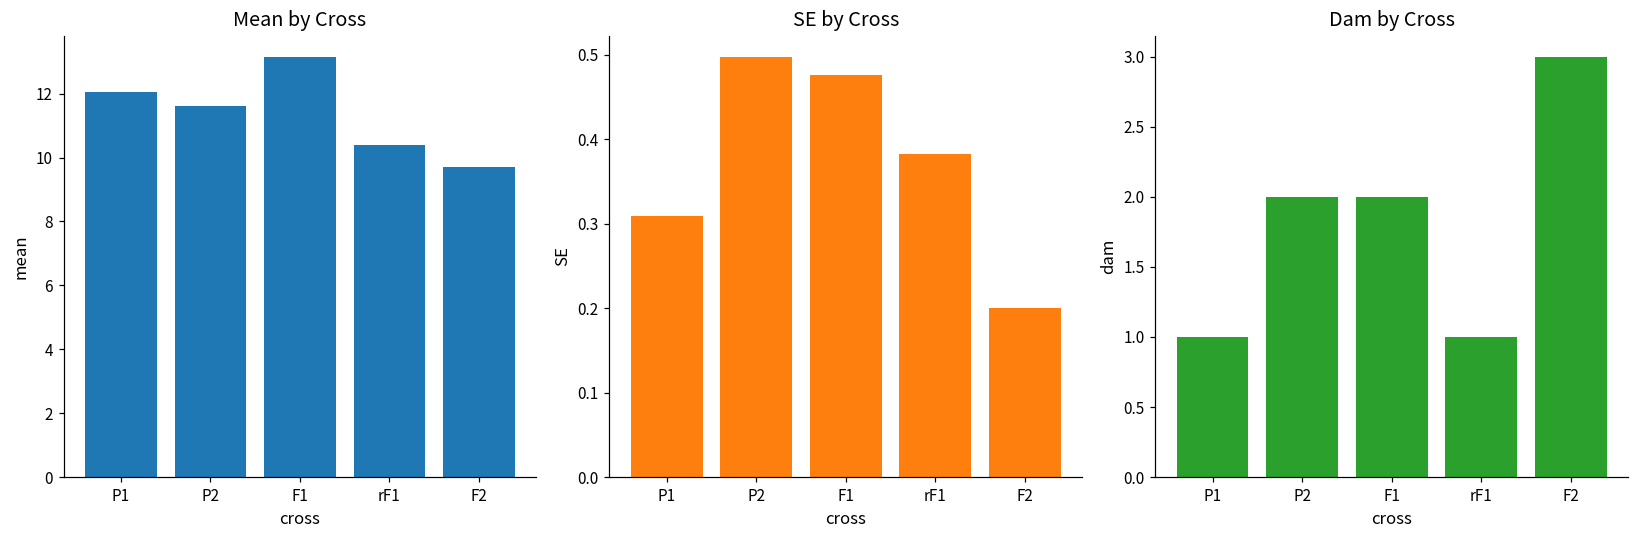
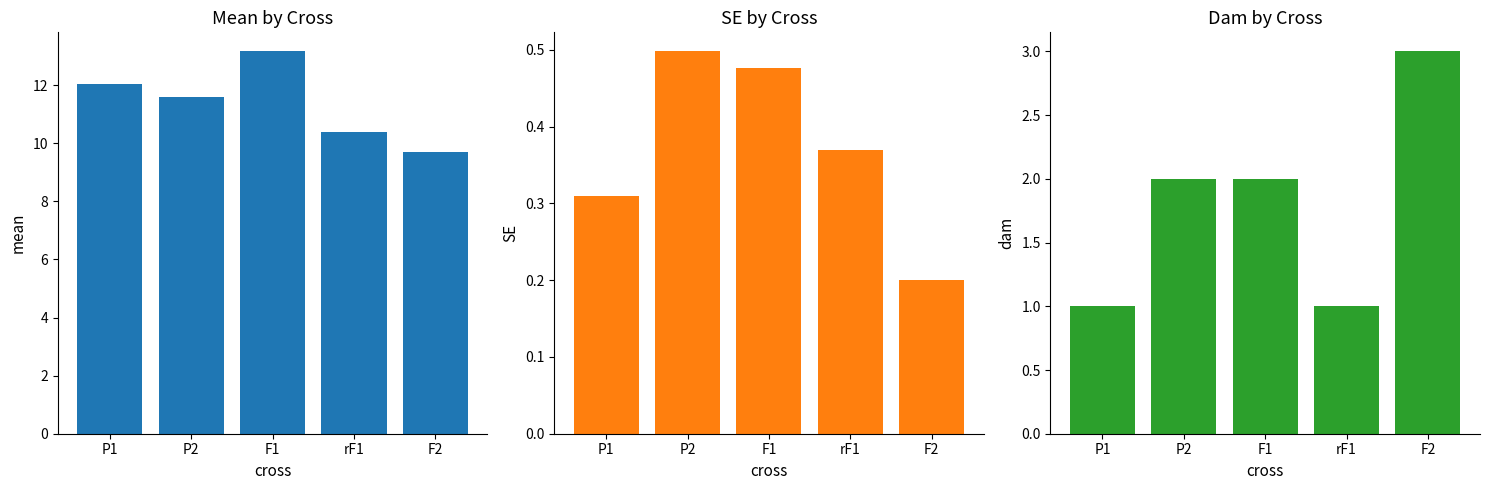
SE by Cross, rF1: 0.38 -> 0.37
